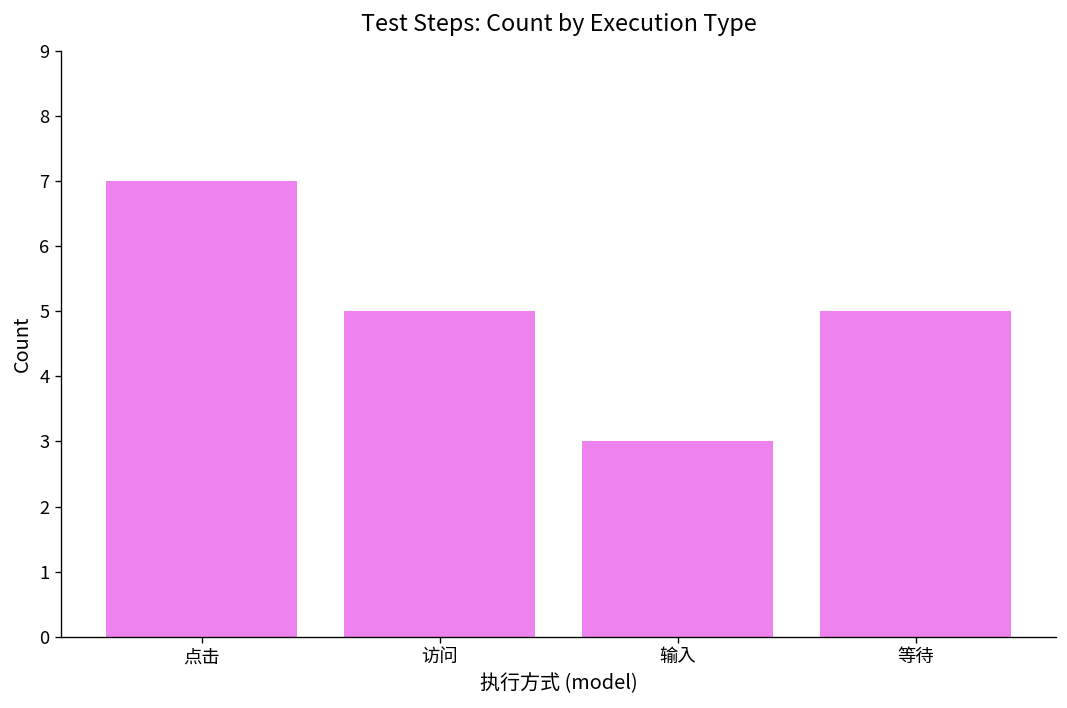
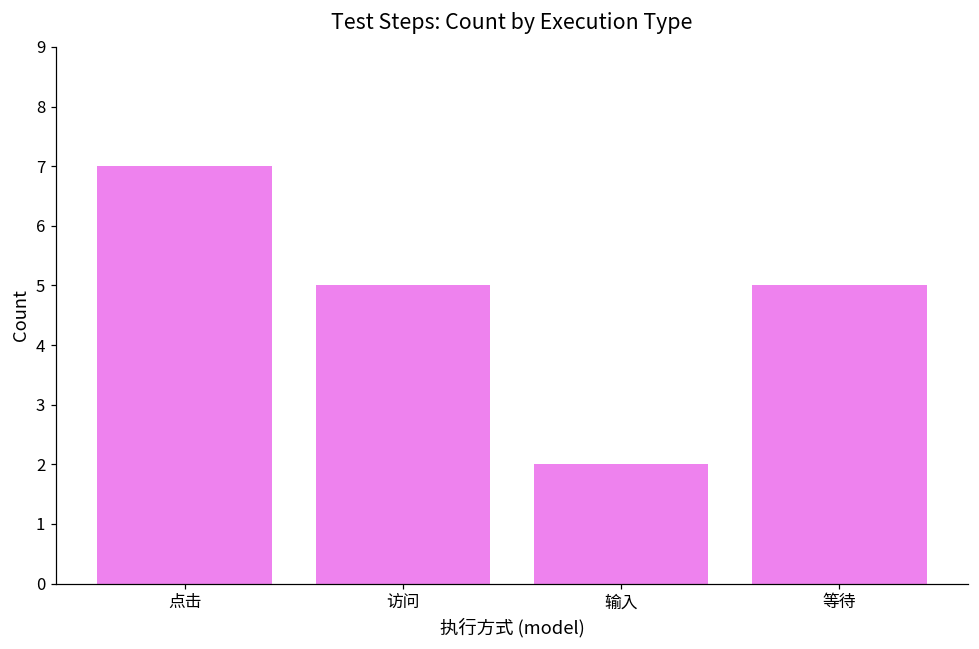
输入: 3 -> 2
